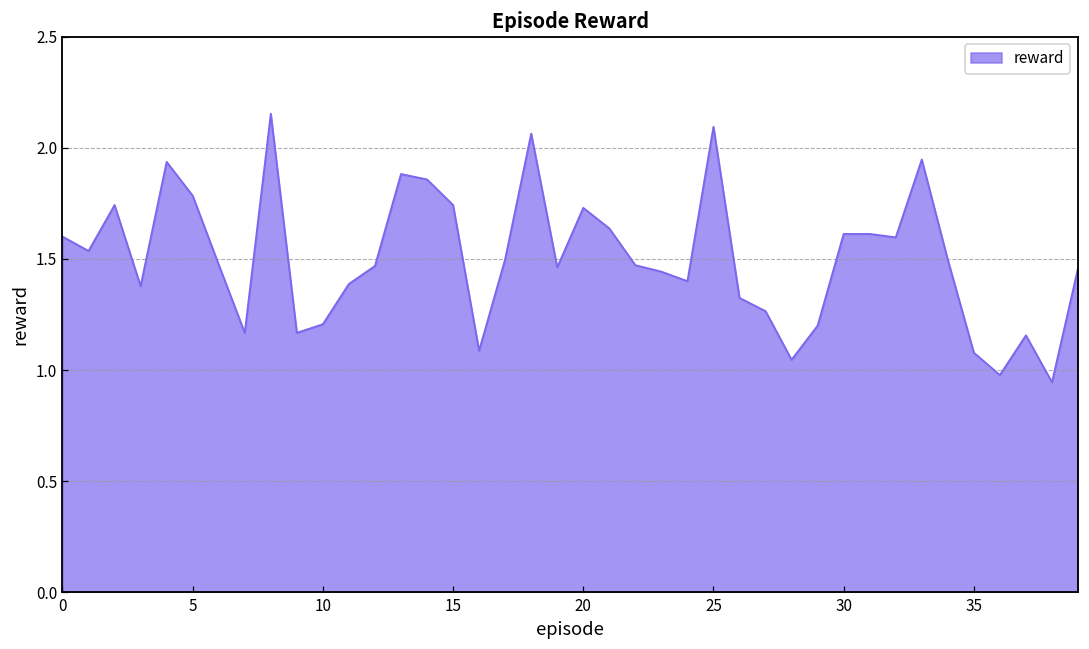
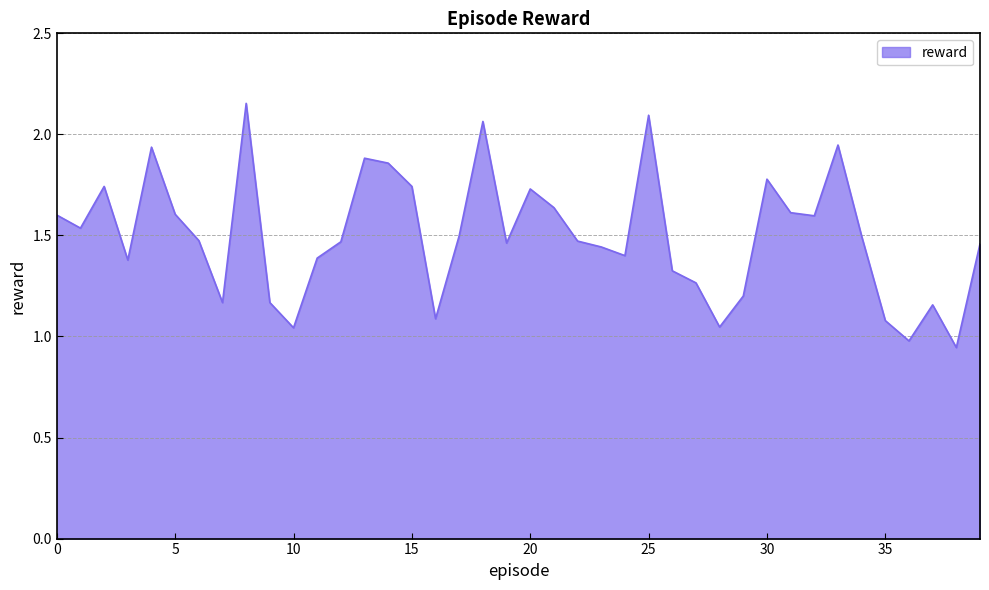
5: 1.78 -> 1.60
10: 1.21 -> 1.04
30: 1.61 -> 1.78
